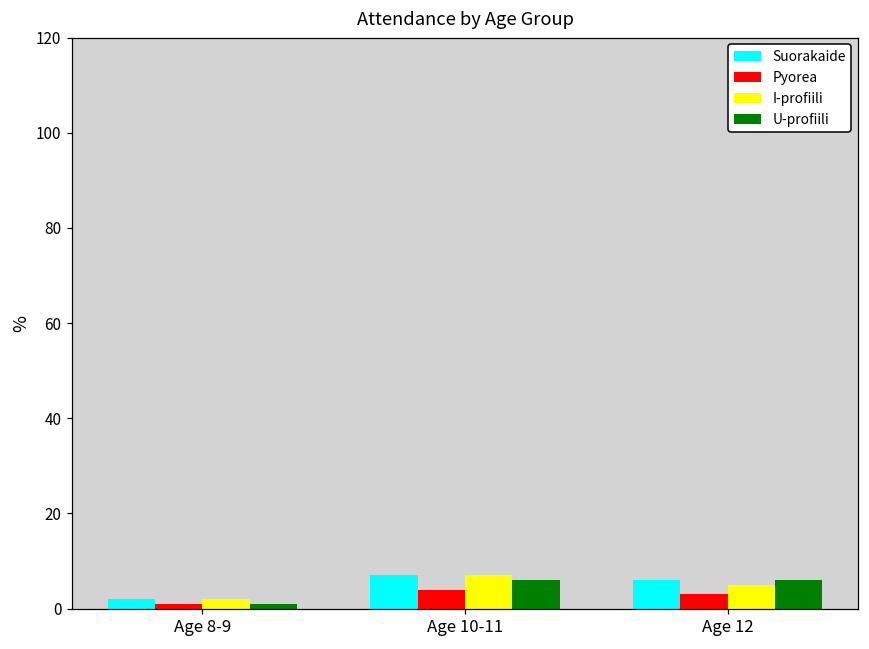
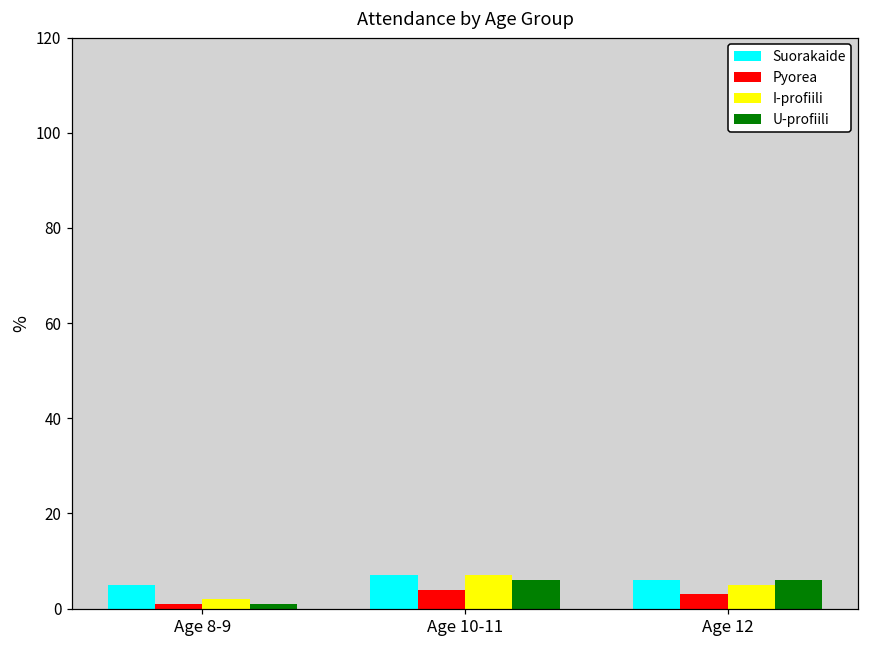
Suorakaide, Age 8-9: 2 -> 5
